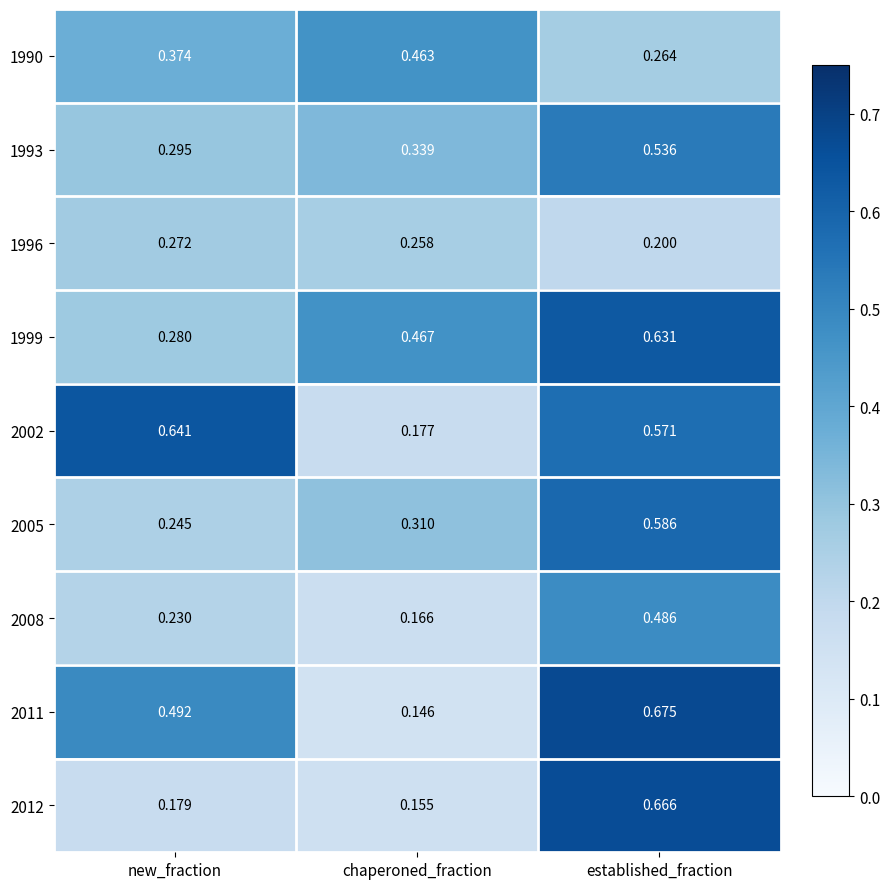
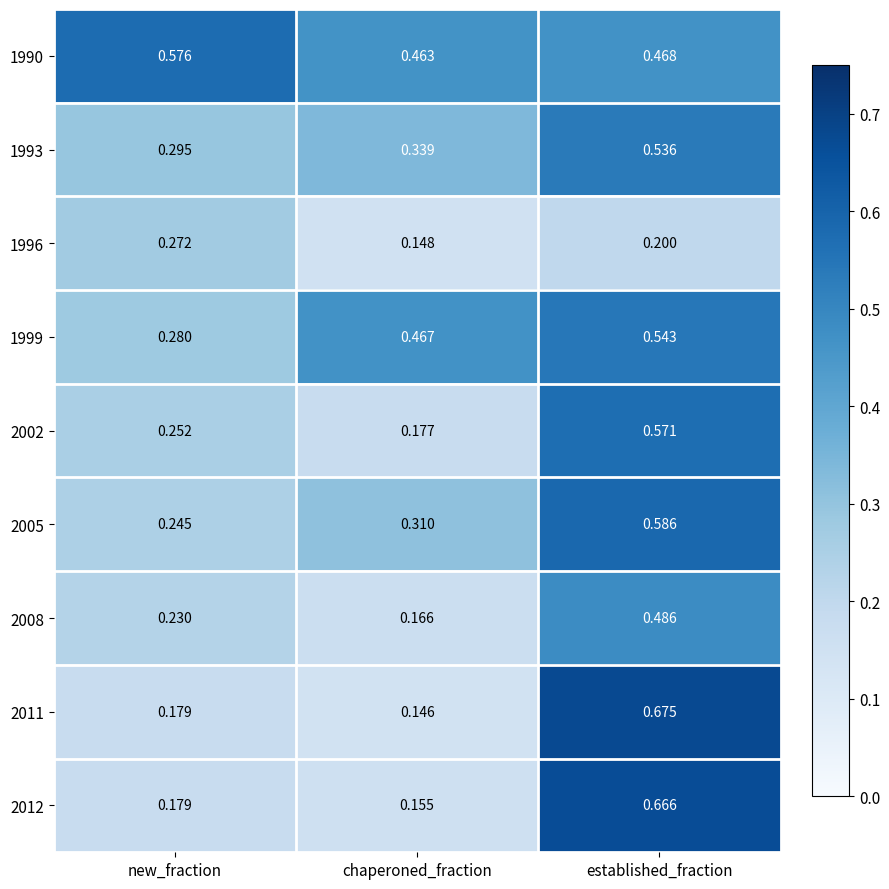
1990, new_fraction: 0.374 -> 0.576
1990, established_fraction: 0.264 -> 0.468
1996, chaperoned_fraction: 0.258 -> 0.148
1999, established_fraction: 0.631 -> 0.543
2002, new_fraction: 0.641 -> 0.252
2011, new_fraction: 0.492 -> 0.179
